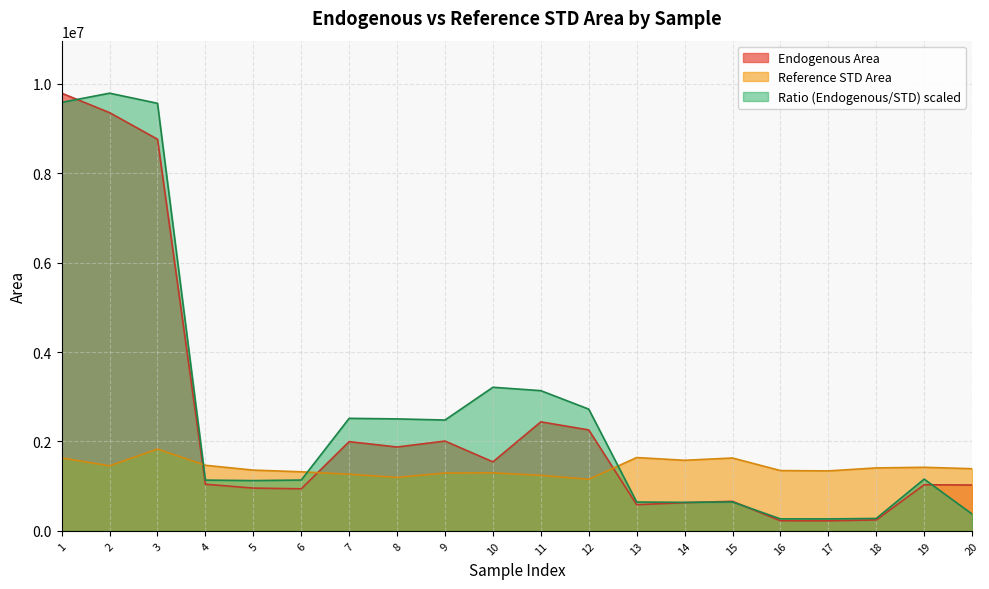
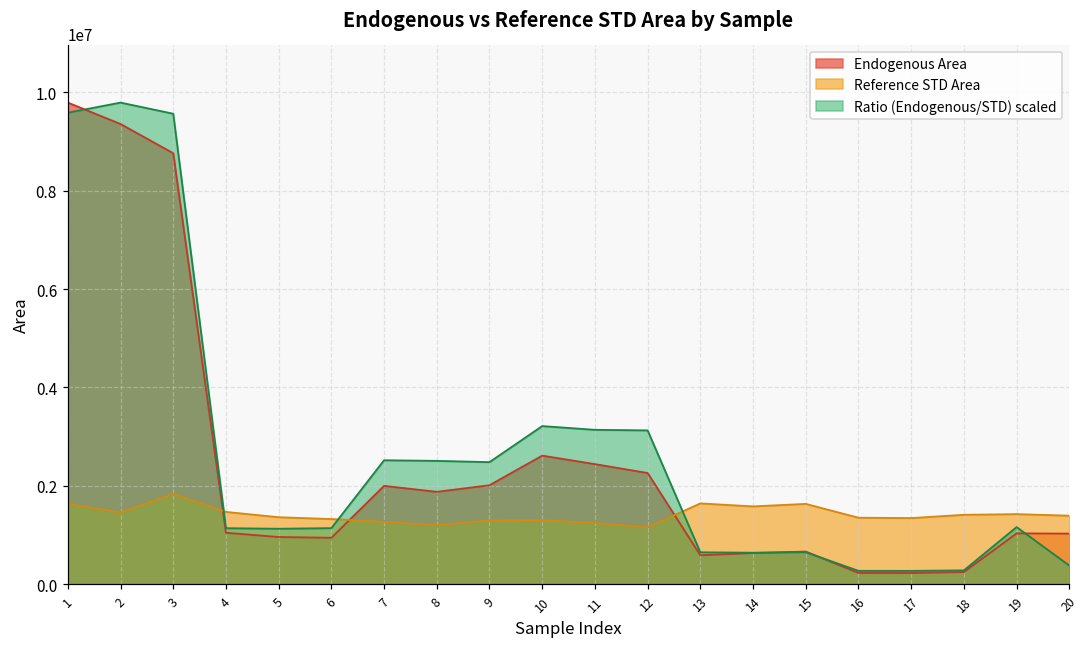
Endogenous Area, 10: 1500000 -> 2600000
Ratio (Endogenous/STD) scaled, 12: 2700000 -> 3100000
